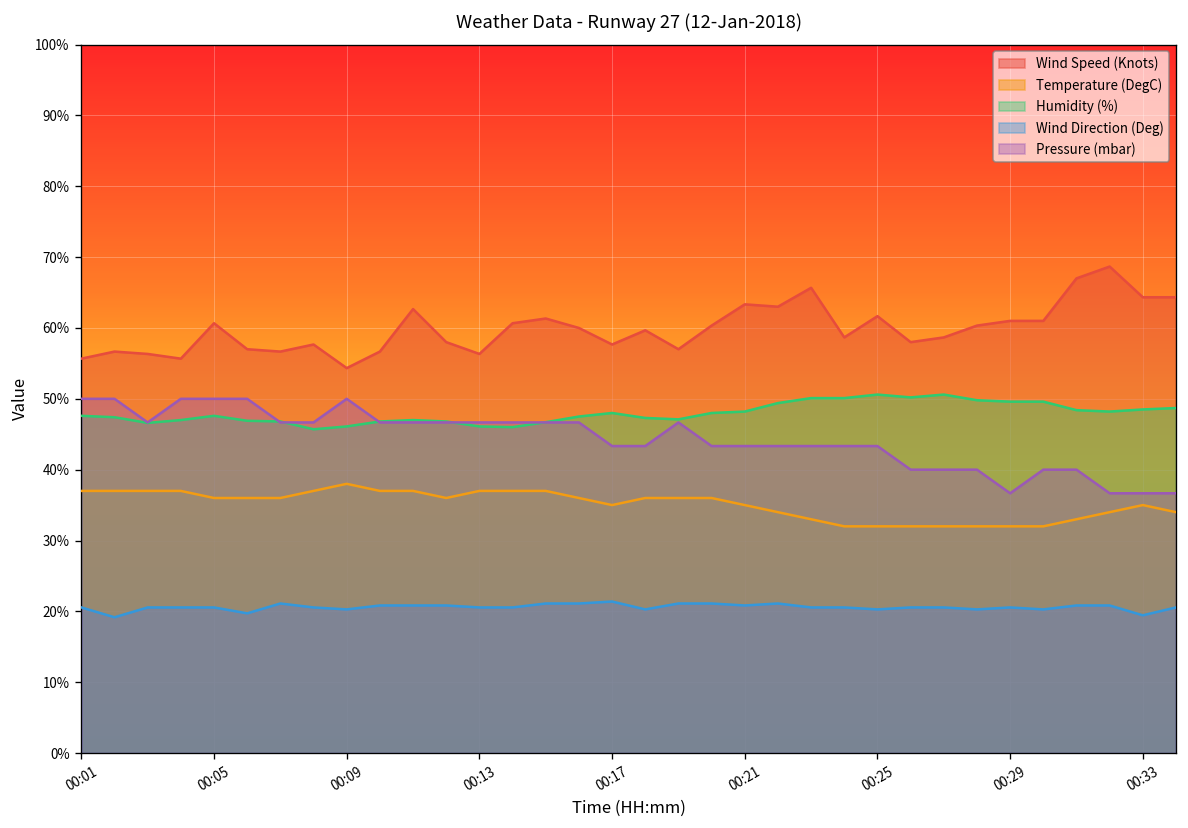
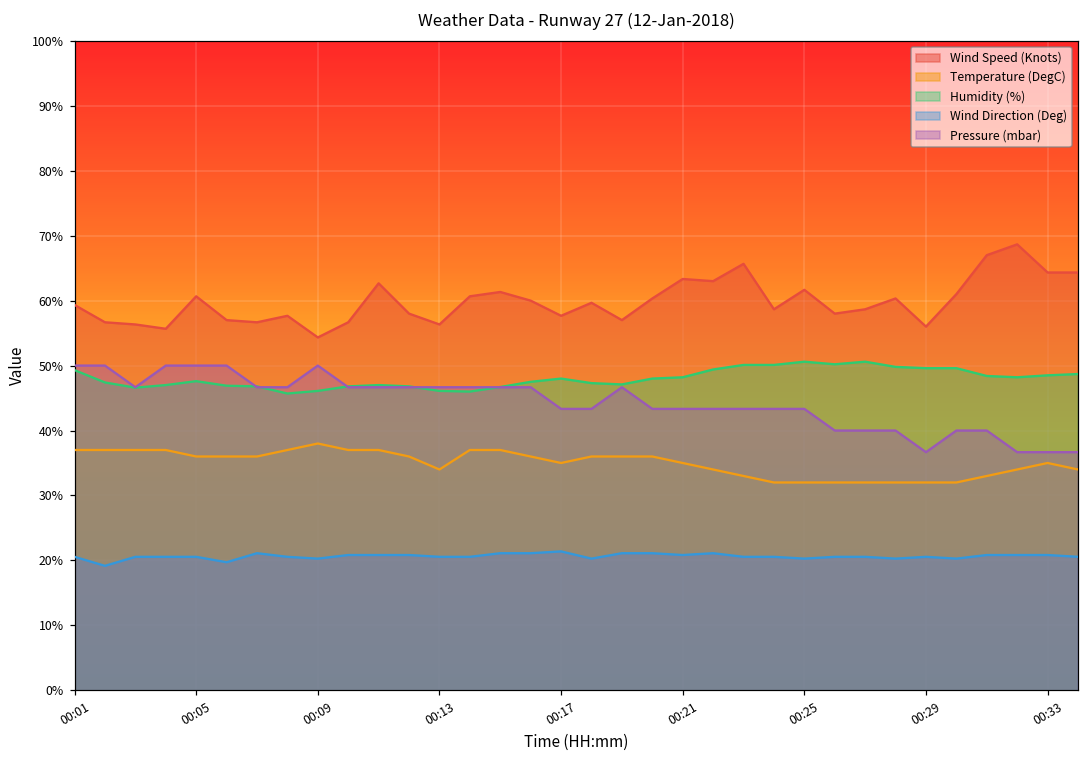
Wind Speed (Knots), 00:01: 56% -> 59%
Humidity (%), 00:01: 48% -> 49%
Temperature (DegC), 00:13: 37% -> 34%
Wind Speed (Knots), 00:29: 61% -> 56%
Wind Direction (Deg), 00:33: 19% -> 21%
